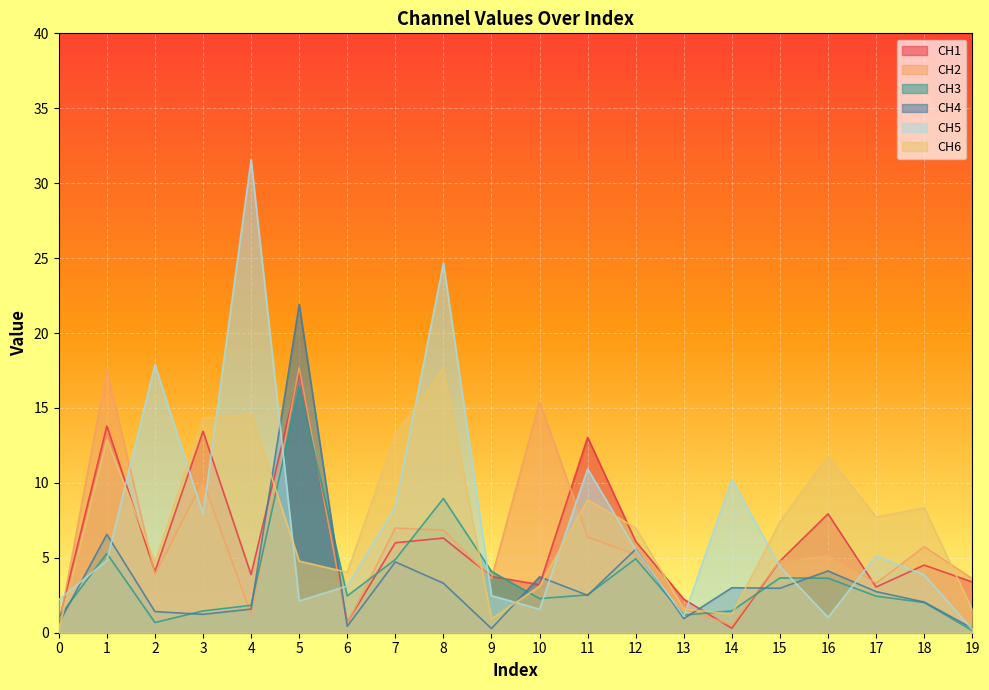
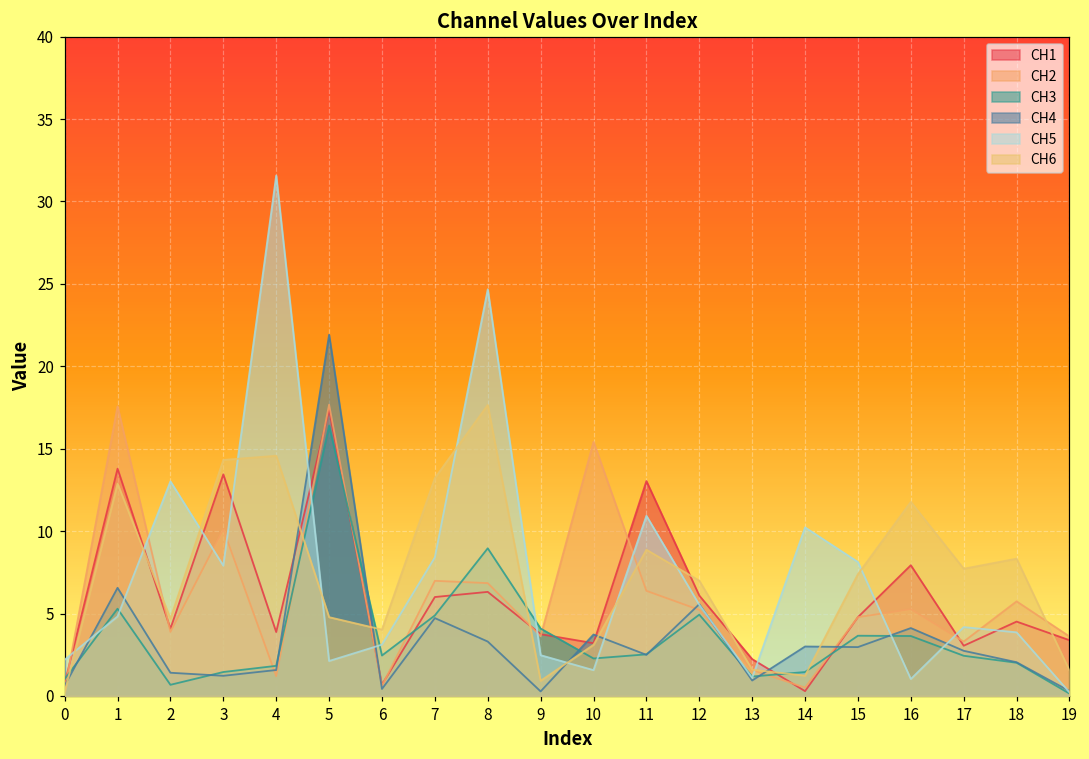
CH5, 2: 17.9 -> 13.0
CH5, 15: 4.4 -> 8.1
CH5, 17: 5.1 -> 4.2
